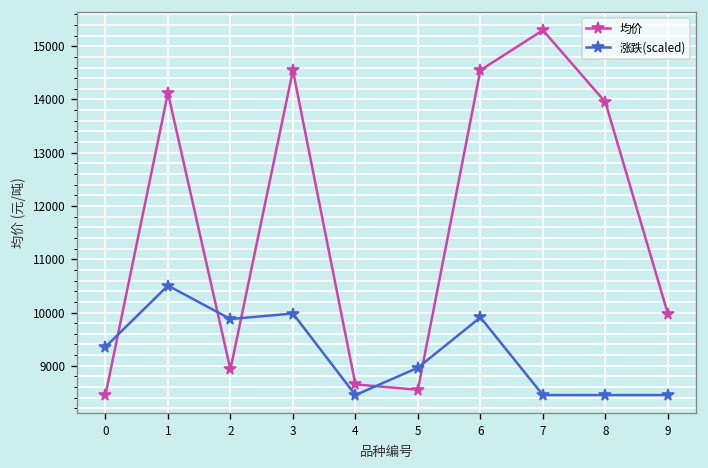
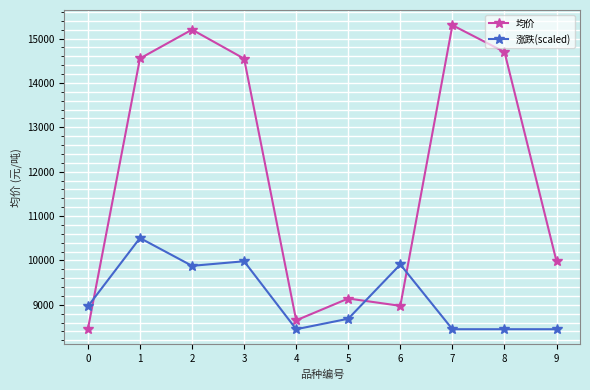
涨跌(scaled), 0: 9400 -> 9000
均价, 1: 14100 -> 14600
均价, 2: 8900 -> 15200
均价, 5: 8600 -> 9100
涨跌(scaled), 5: 9000 -> 8700
均价, 6: 14600 -> 9000
均价, 8: 14000 -> 14700
